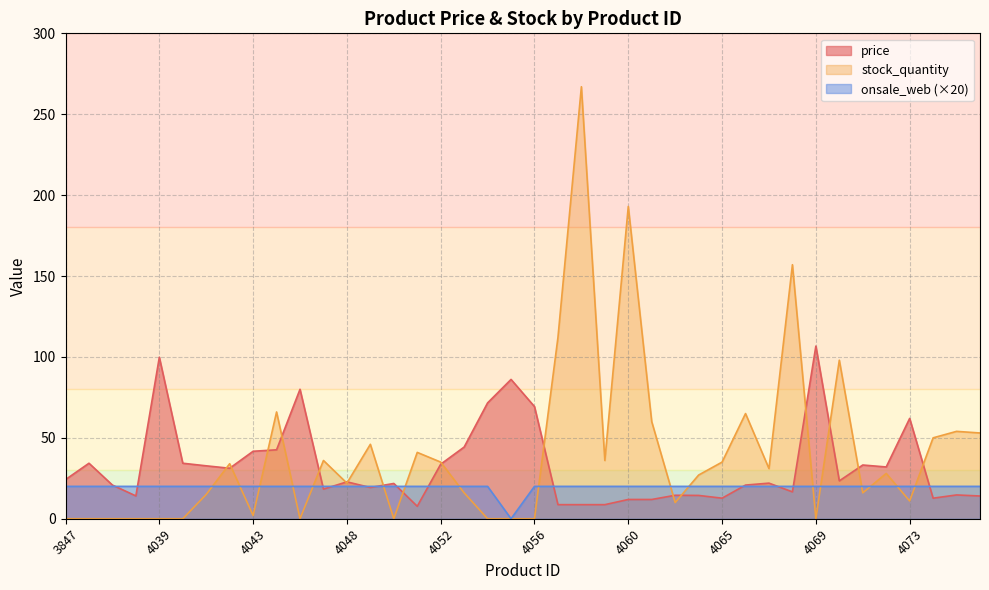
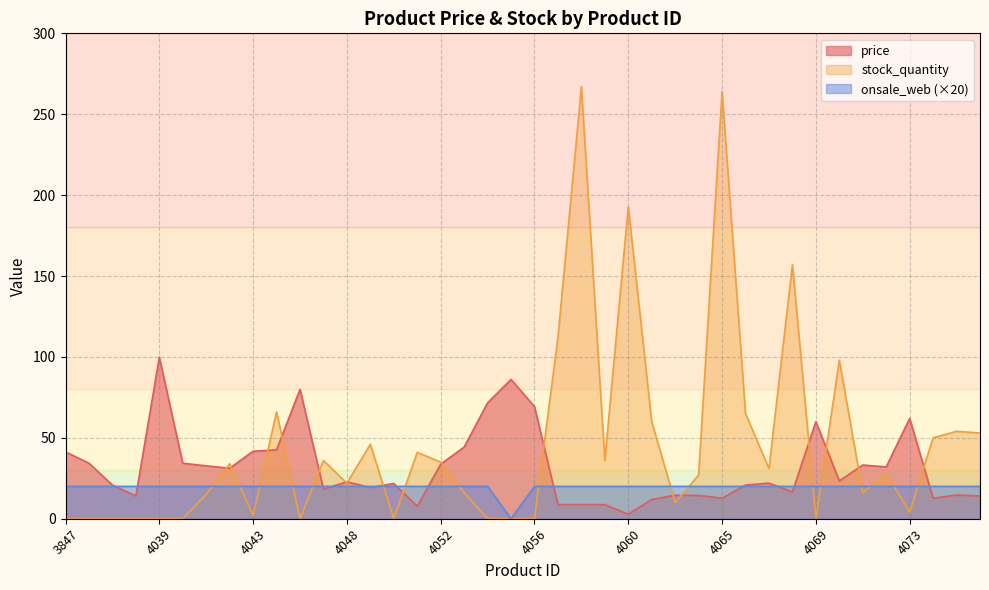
price, 3847: 24 -> 41
price, 4060: 12 -> 3
stock_quantity, 4065: 35 -> 264
price, 4069: 107 -> 60
stock_quantity, 4073: 11 -> 4
